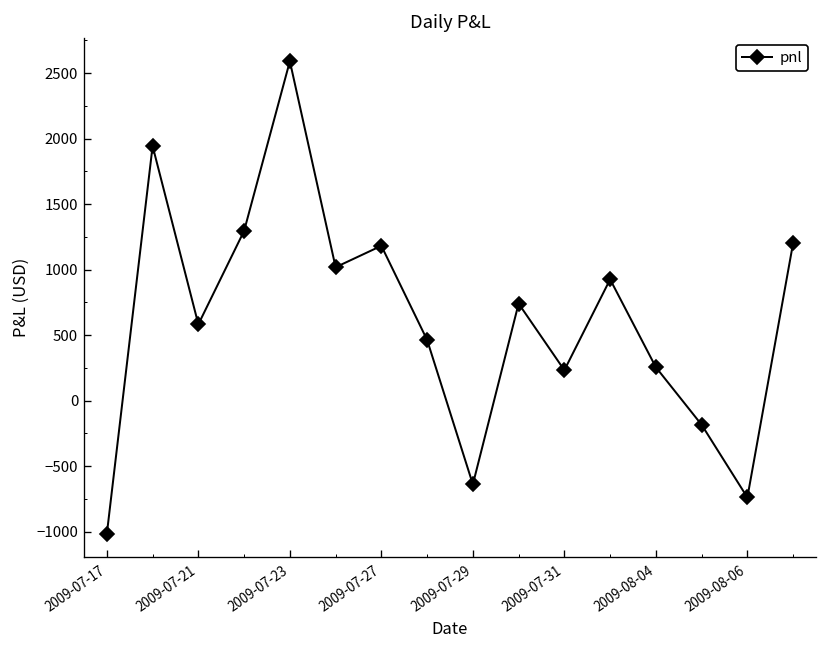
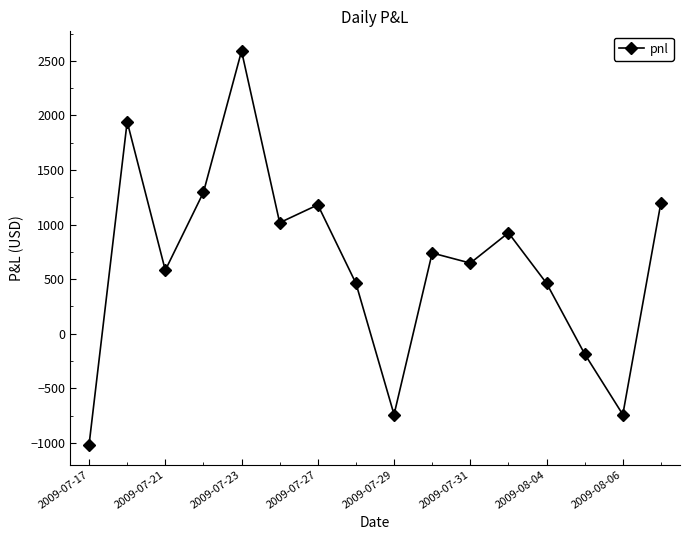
2009-07-29: -640 -> -740
2009-07-31: 230 -> 650
2009-08-04: 250 -> 460
